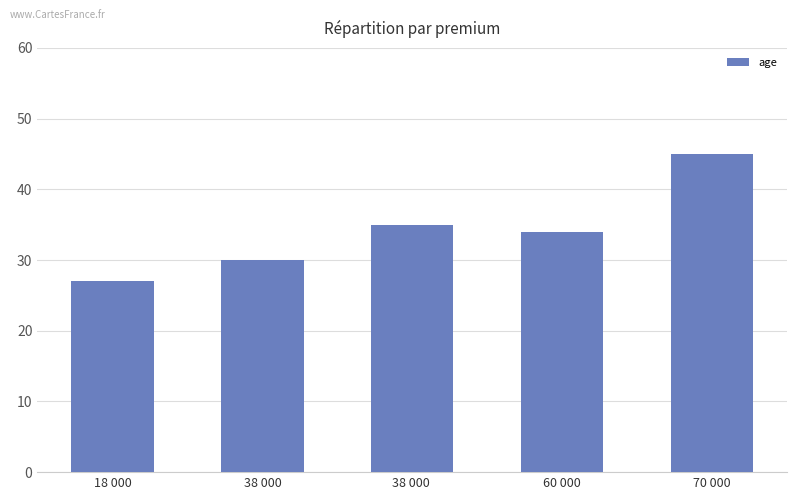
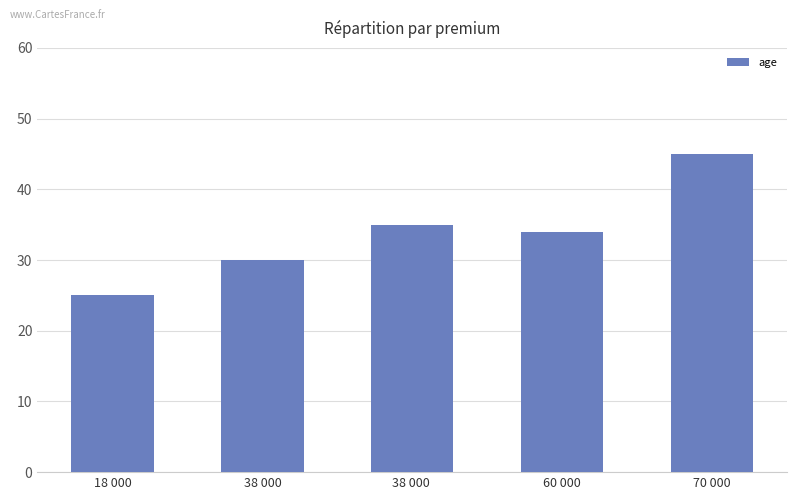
18 000: 27 -> 25
